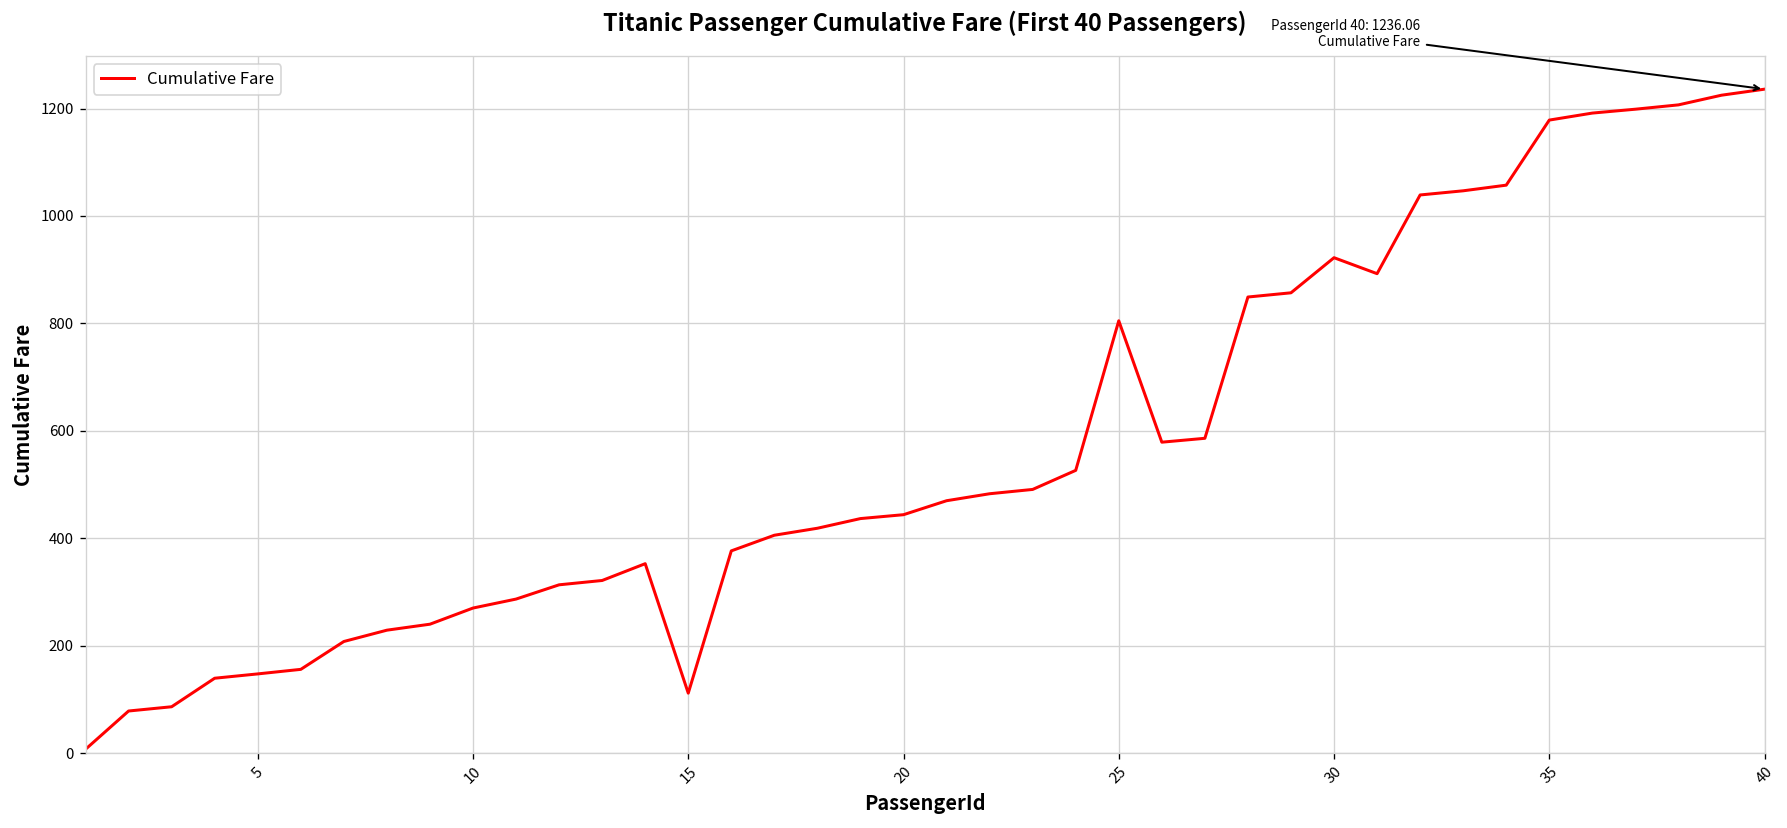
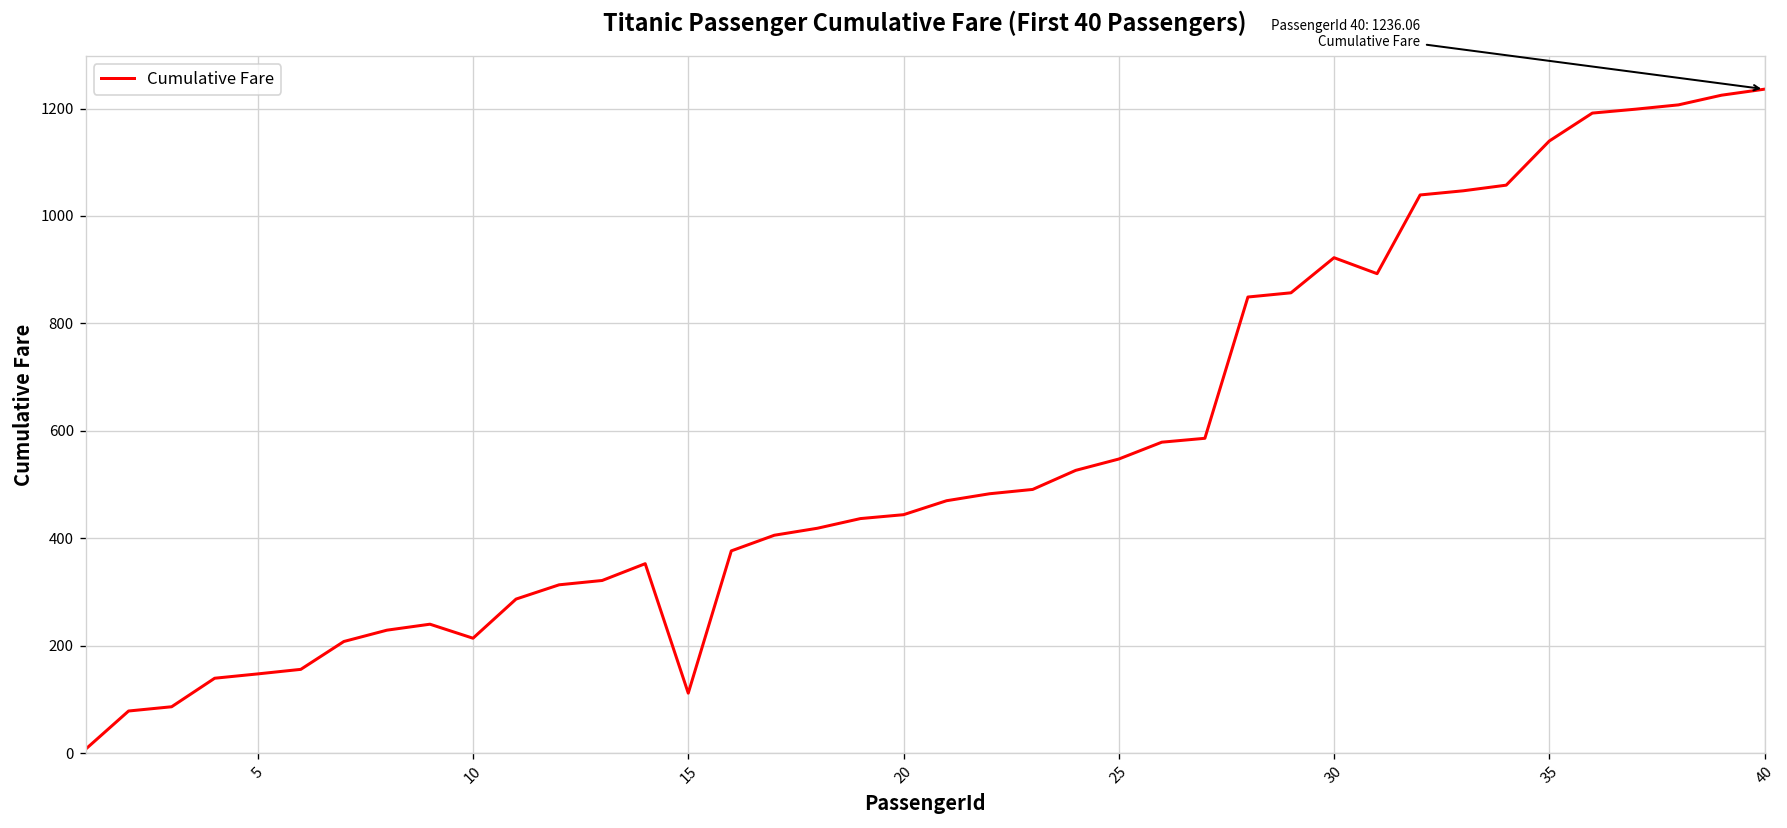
10: 270 -> 210
25: 800 -> 550
35: 1180 -> 1140
